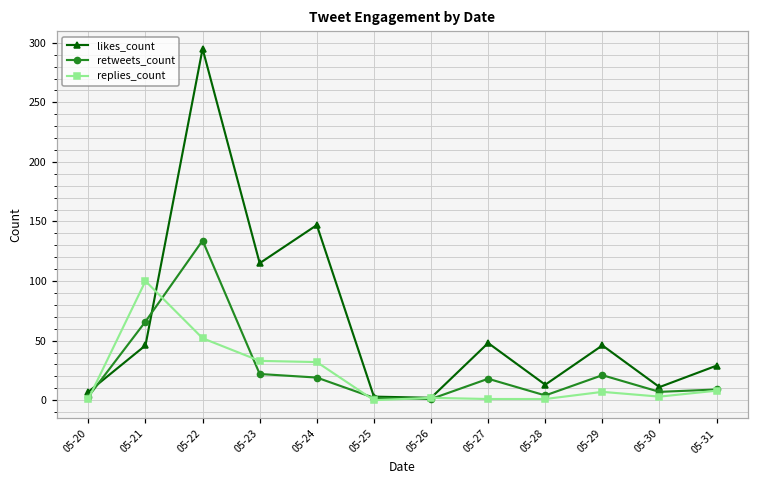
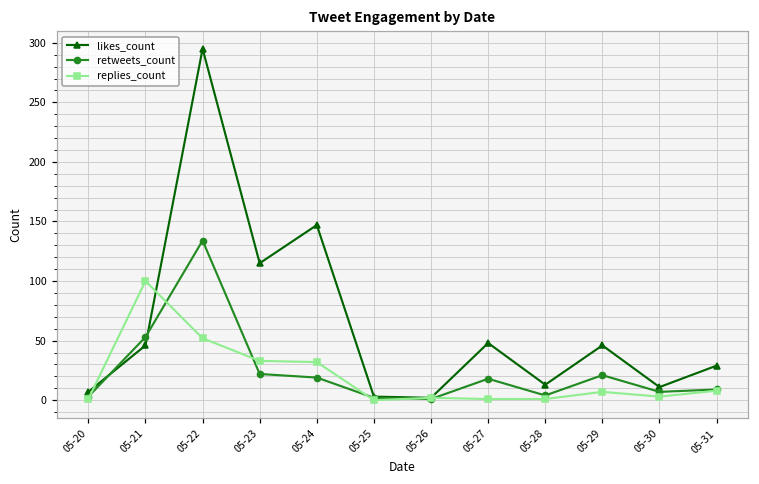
retweets_count, 05-21: 66 -> 53
